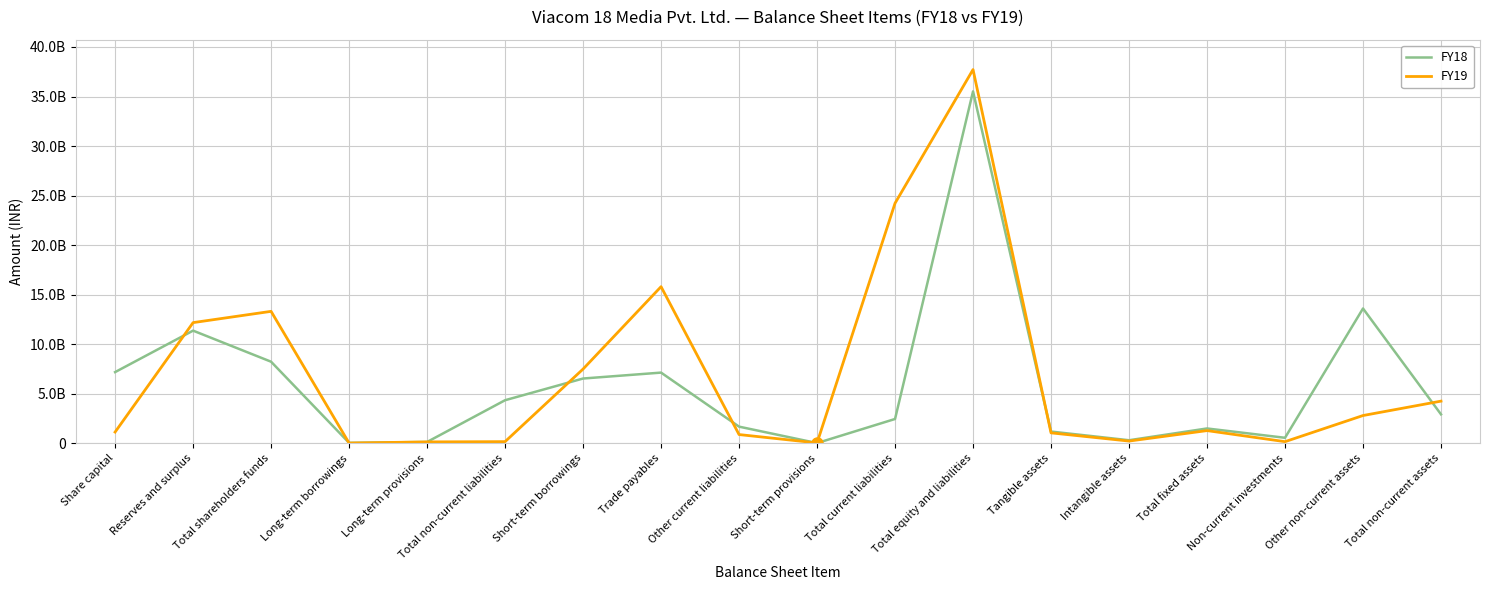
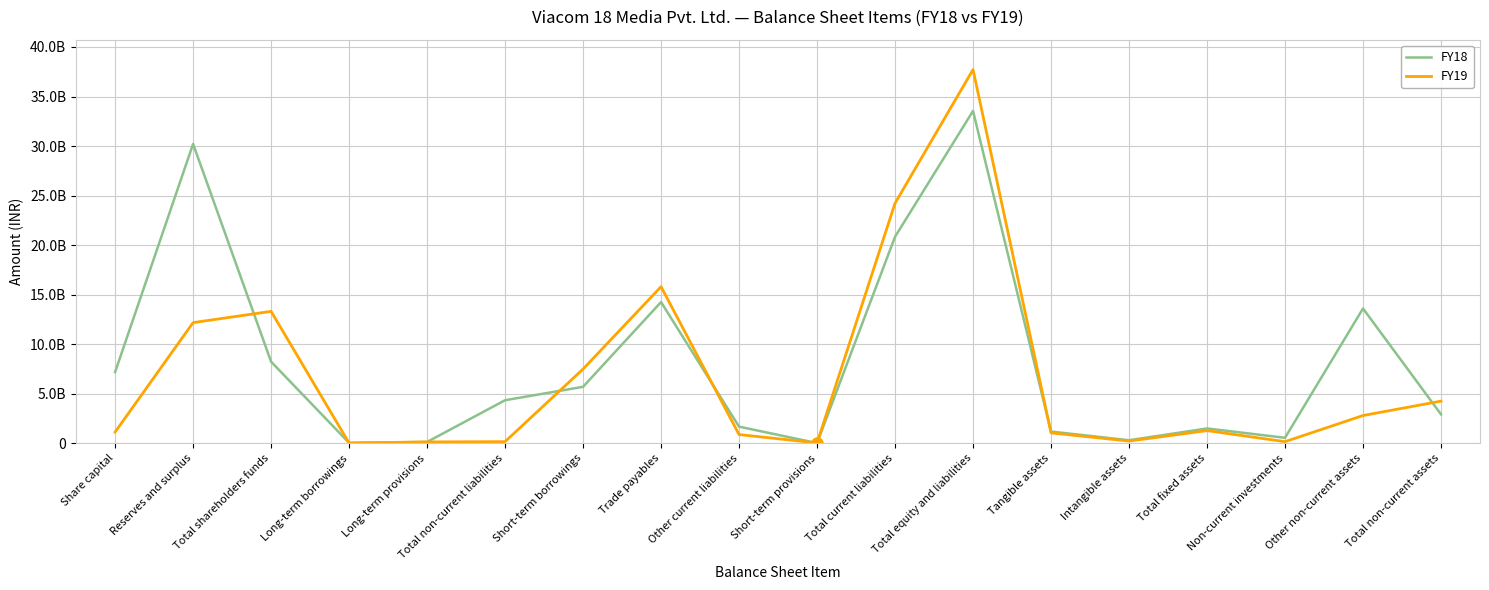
FY18, Reserves and surplus: 11000000000 -> 30000000000
FY18, Short-term borrowings: 7000000000 -> 6000000000
FY18, Trade payables: 7000000000 -> 14000000000
FY18, Total current liabilities: 2000000000 -> 21000000000
FY18, Total equity and liabilities: 36000000000 -> 34000000000
